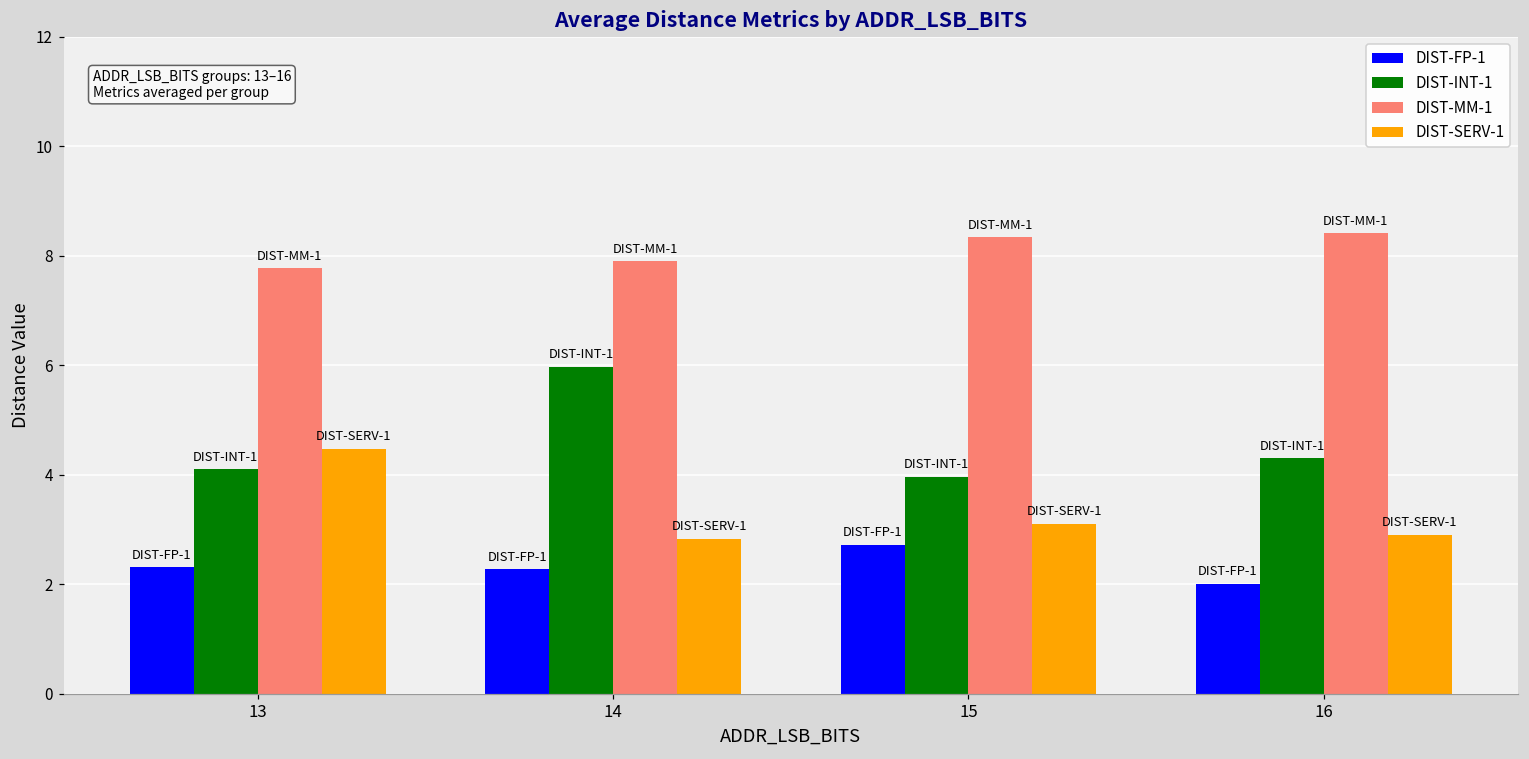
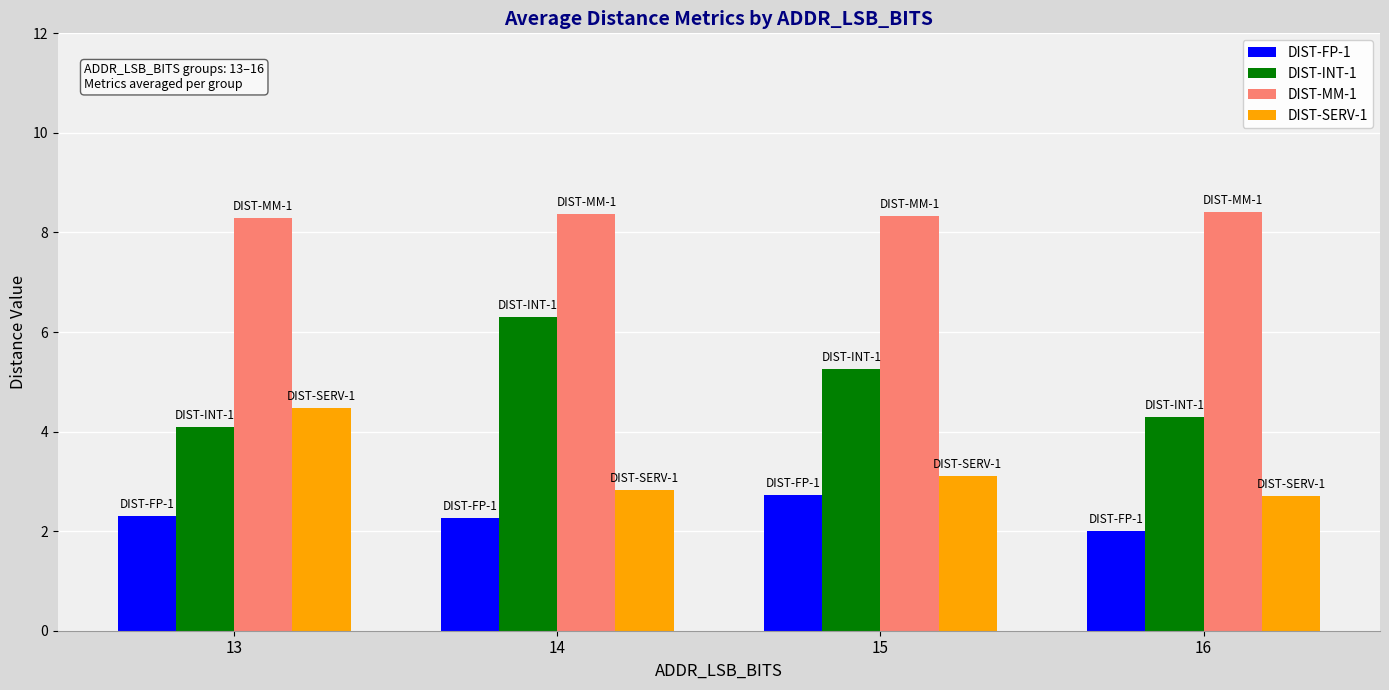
DIST-MM-1, 13: 7.8 -> 8.3
DIST-INT-1, 14: 6.0 -> 6.3
DIST-MM-1, 14: 7.9 -> 8.4
DIST-INT-1, 15: 4.0 -> 5.3
DIST-SERV-1, 16: 2.9 -> 2.7
